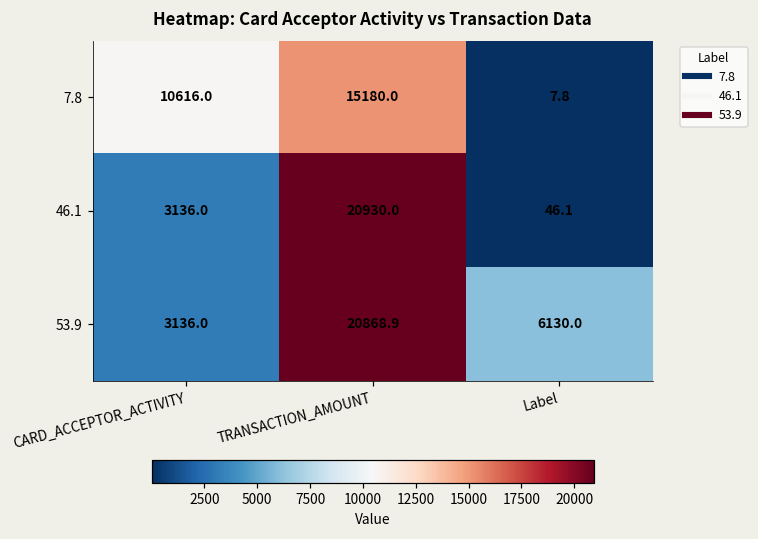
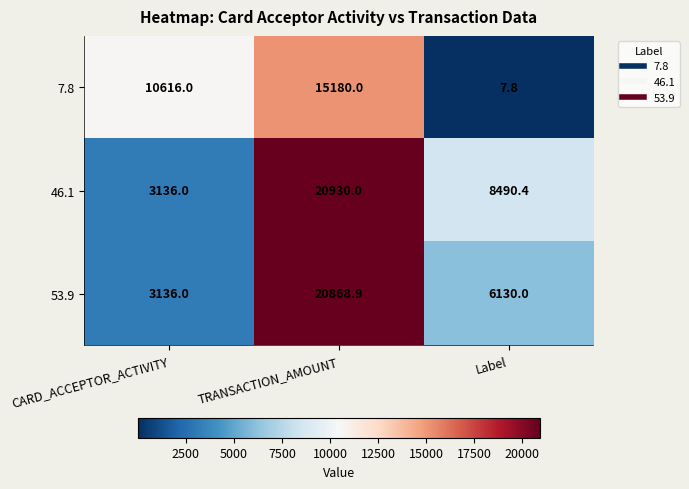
46.1, Label: 46.1 -> 8490.4
